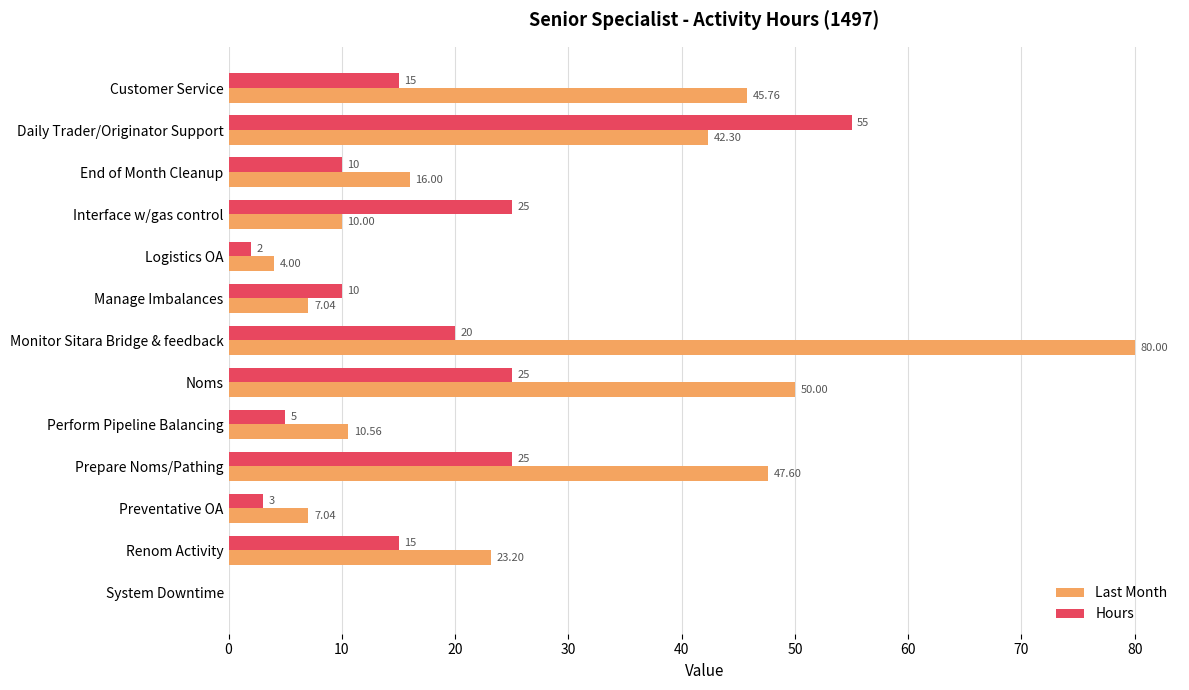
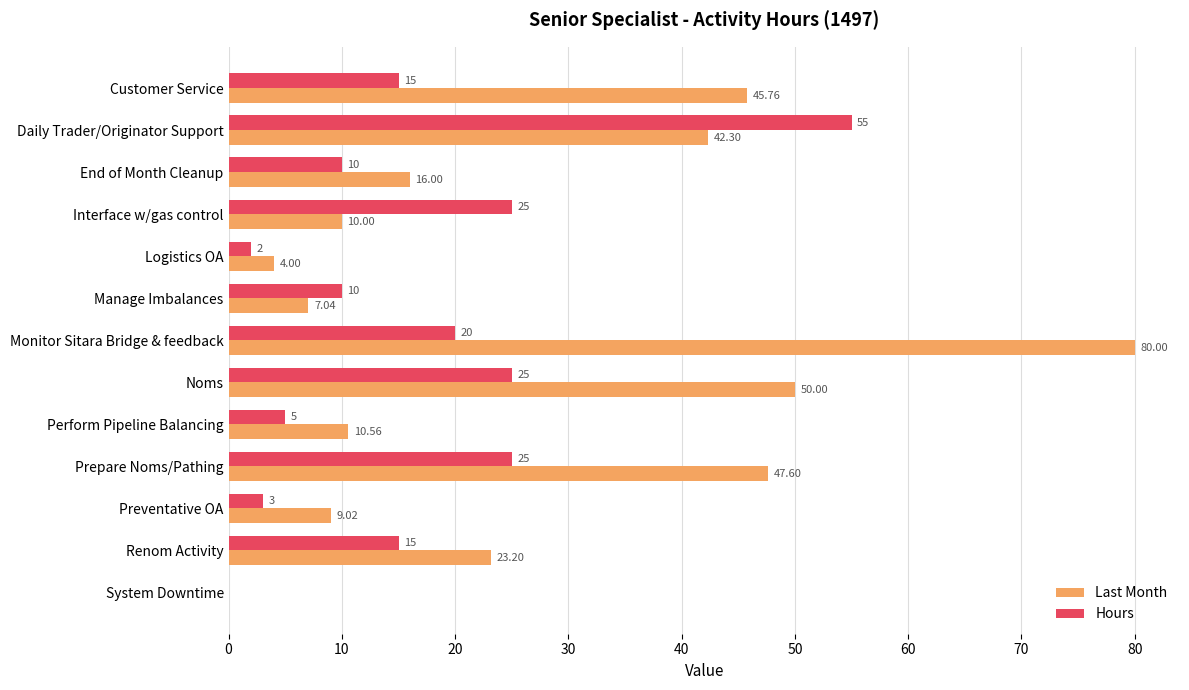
Last Month, Preventative OA: 7.04 -> 9.02
